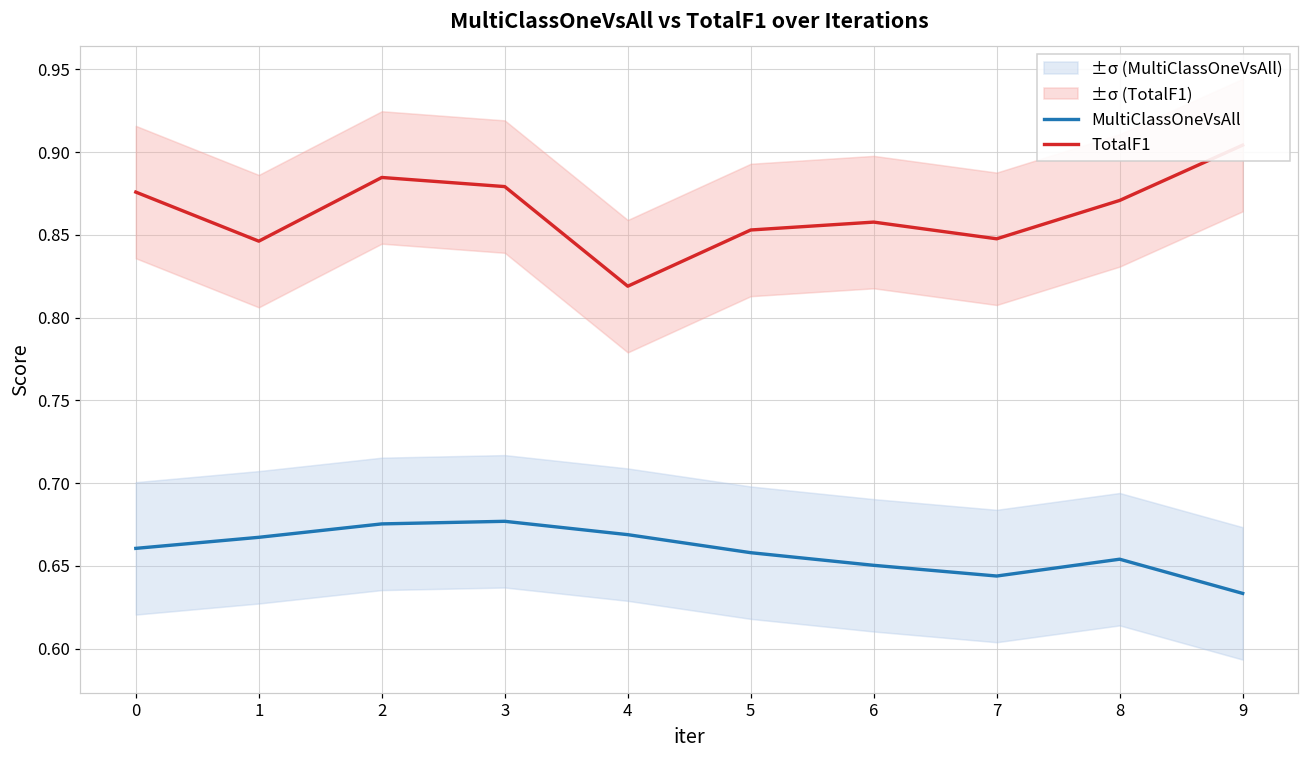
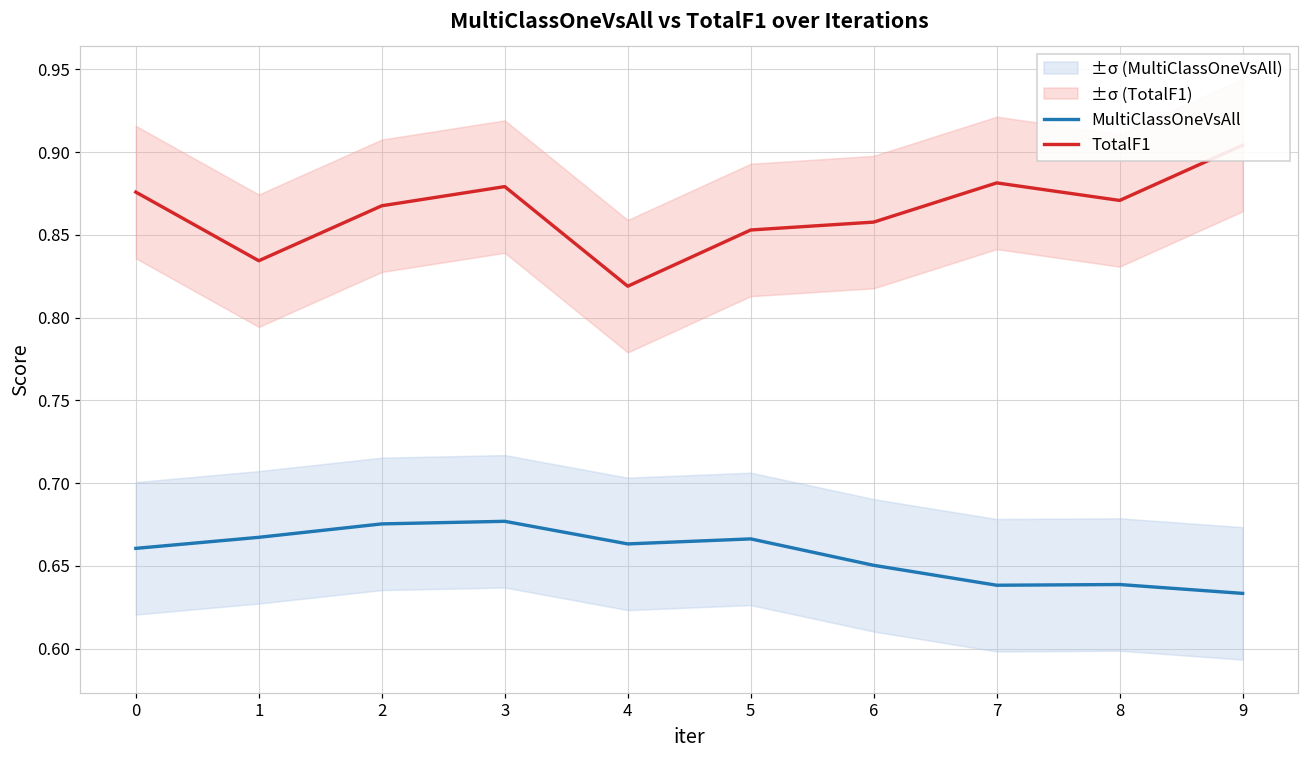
TotalF1, 1: 0.846 -> 0.834
TotalF1, 2: 0.885 -> 0.868
MultiClassOneVsAll, 4: 0.669 -> 0.663
MultiClassOneVsAll, 5: 0.658 -> 0.666
MultiClassOneVsAll, 7: 0.644 -> 0.638
TotalF1, 7: 0.848 -> 0.881
MultiClassOneVsAll, 8: 0.654 -> 0.639
